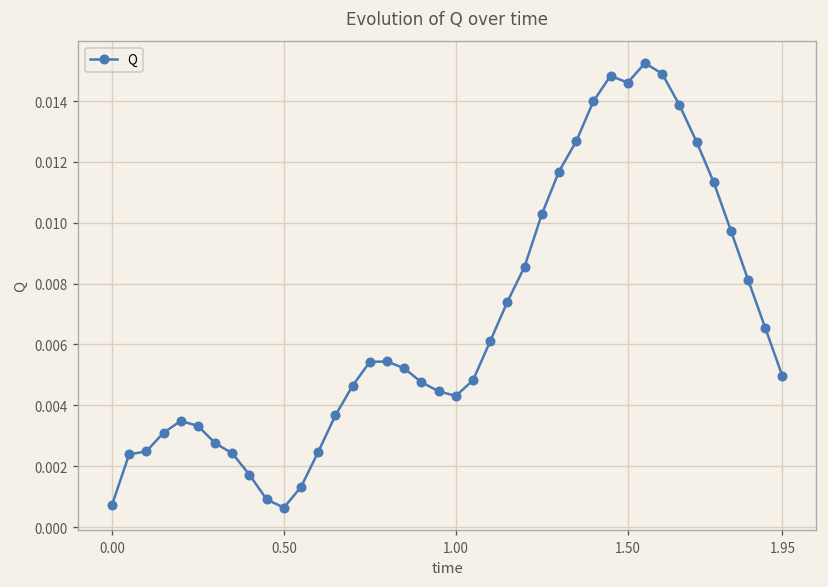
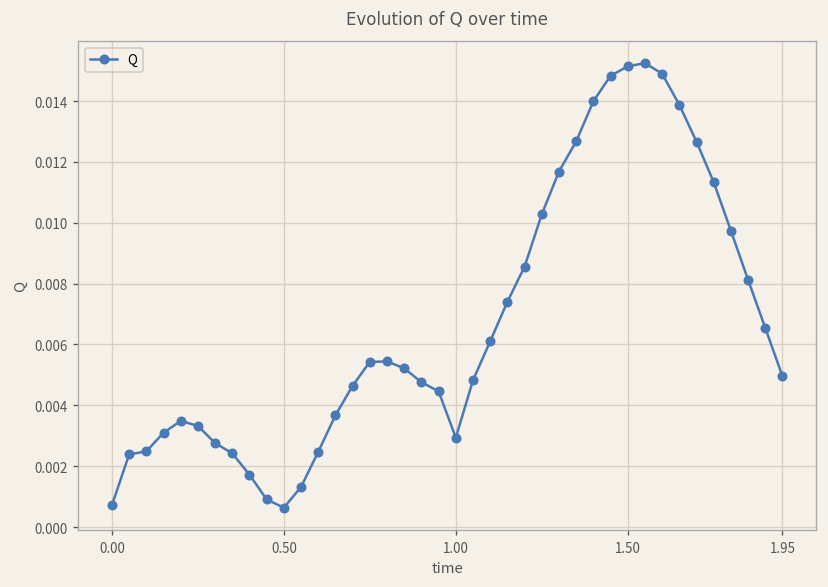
1.00: 0.0043 -> 0.0029
1.50: 0.0146 -> 0.0151
